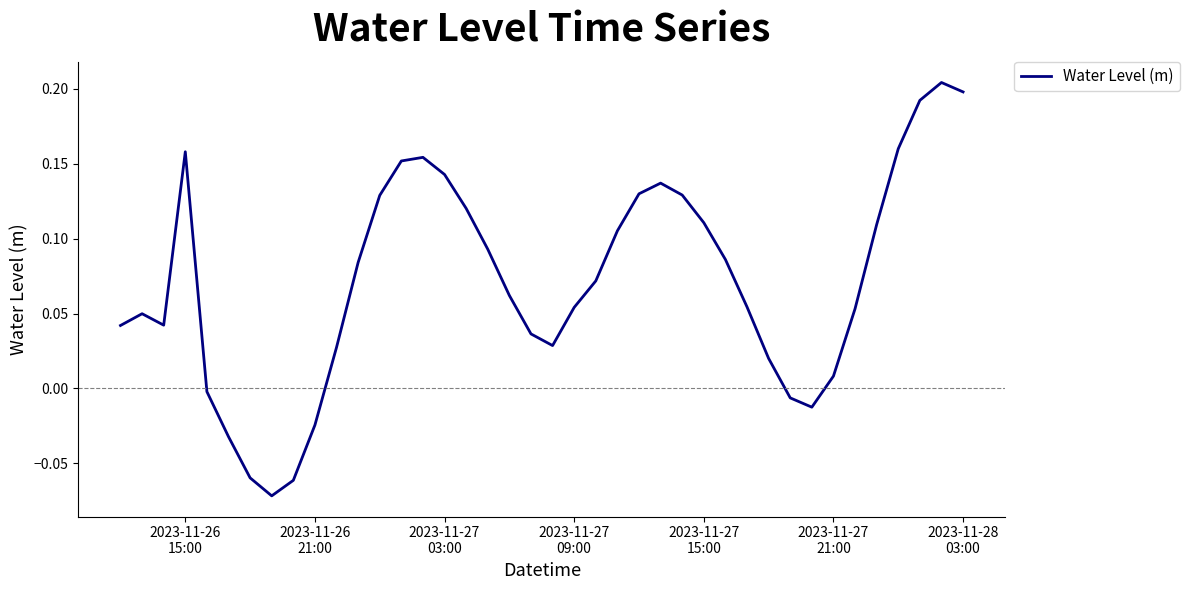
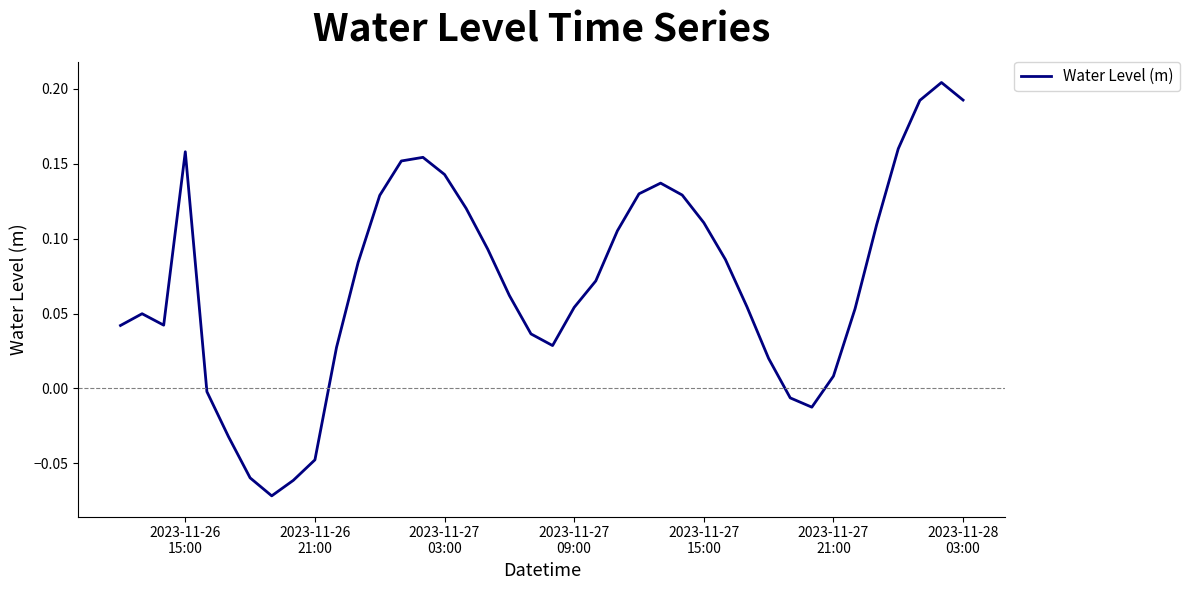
2023-11-26 21:00: -0.024 -> -0.048
2023-11-28 03:00: 0.198 -> 0.193
